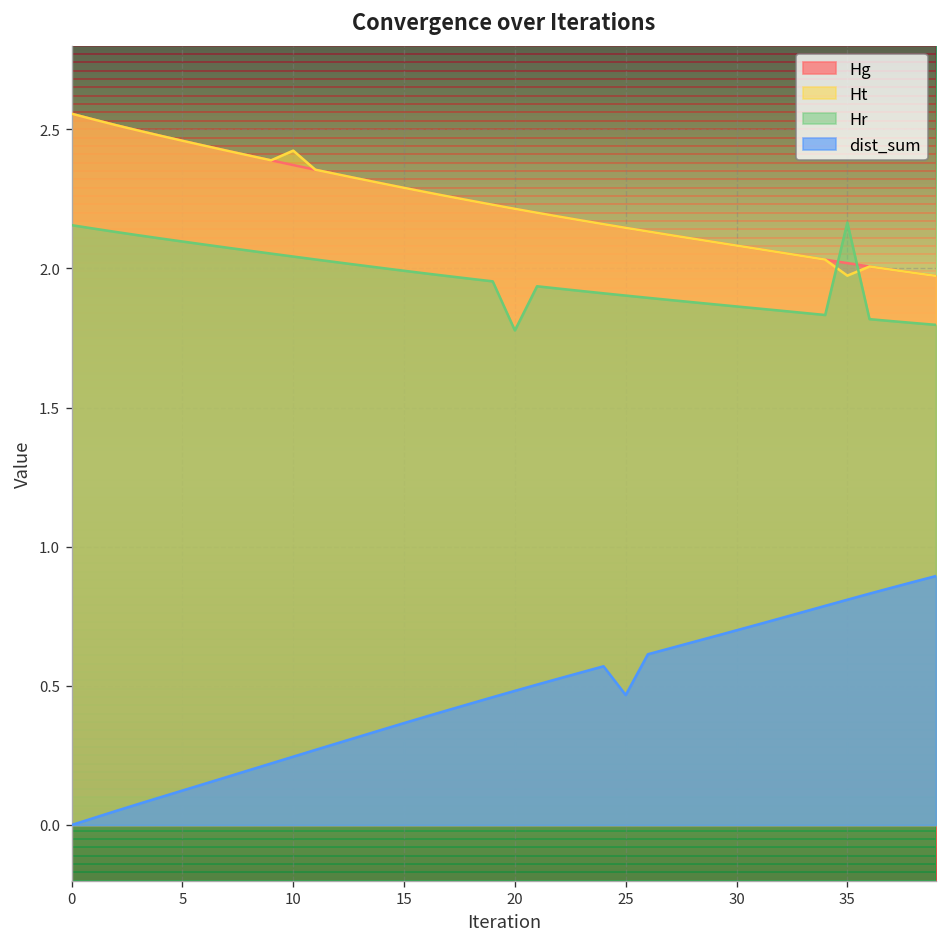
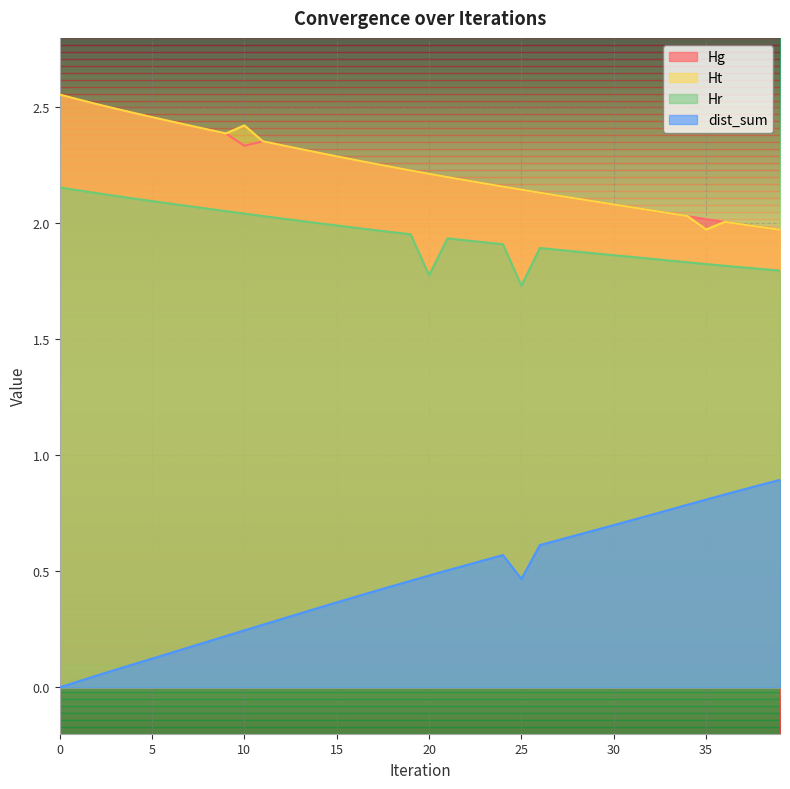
Hg, 10: 2.37 -> 2.33
Hr, 25: 1.90 -> 1.73
Hr, 35: 2.16 -> 1.82
